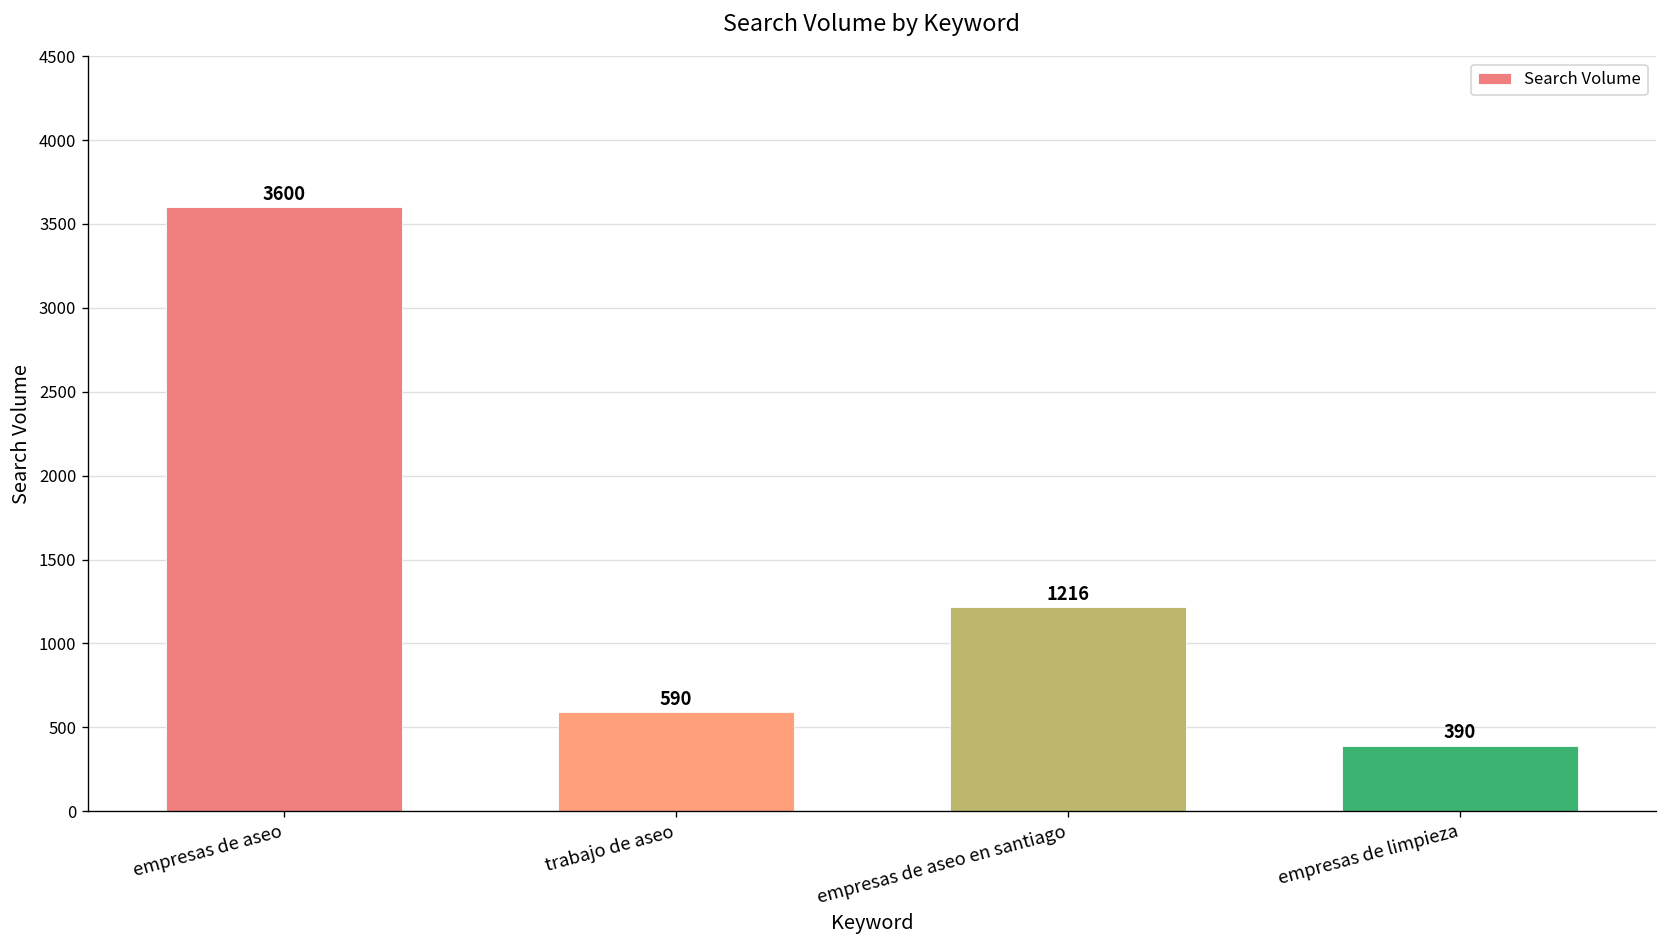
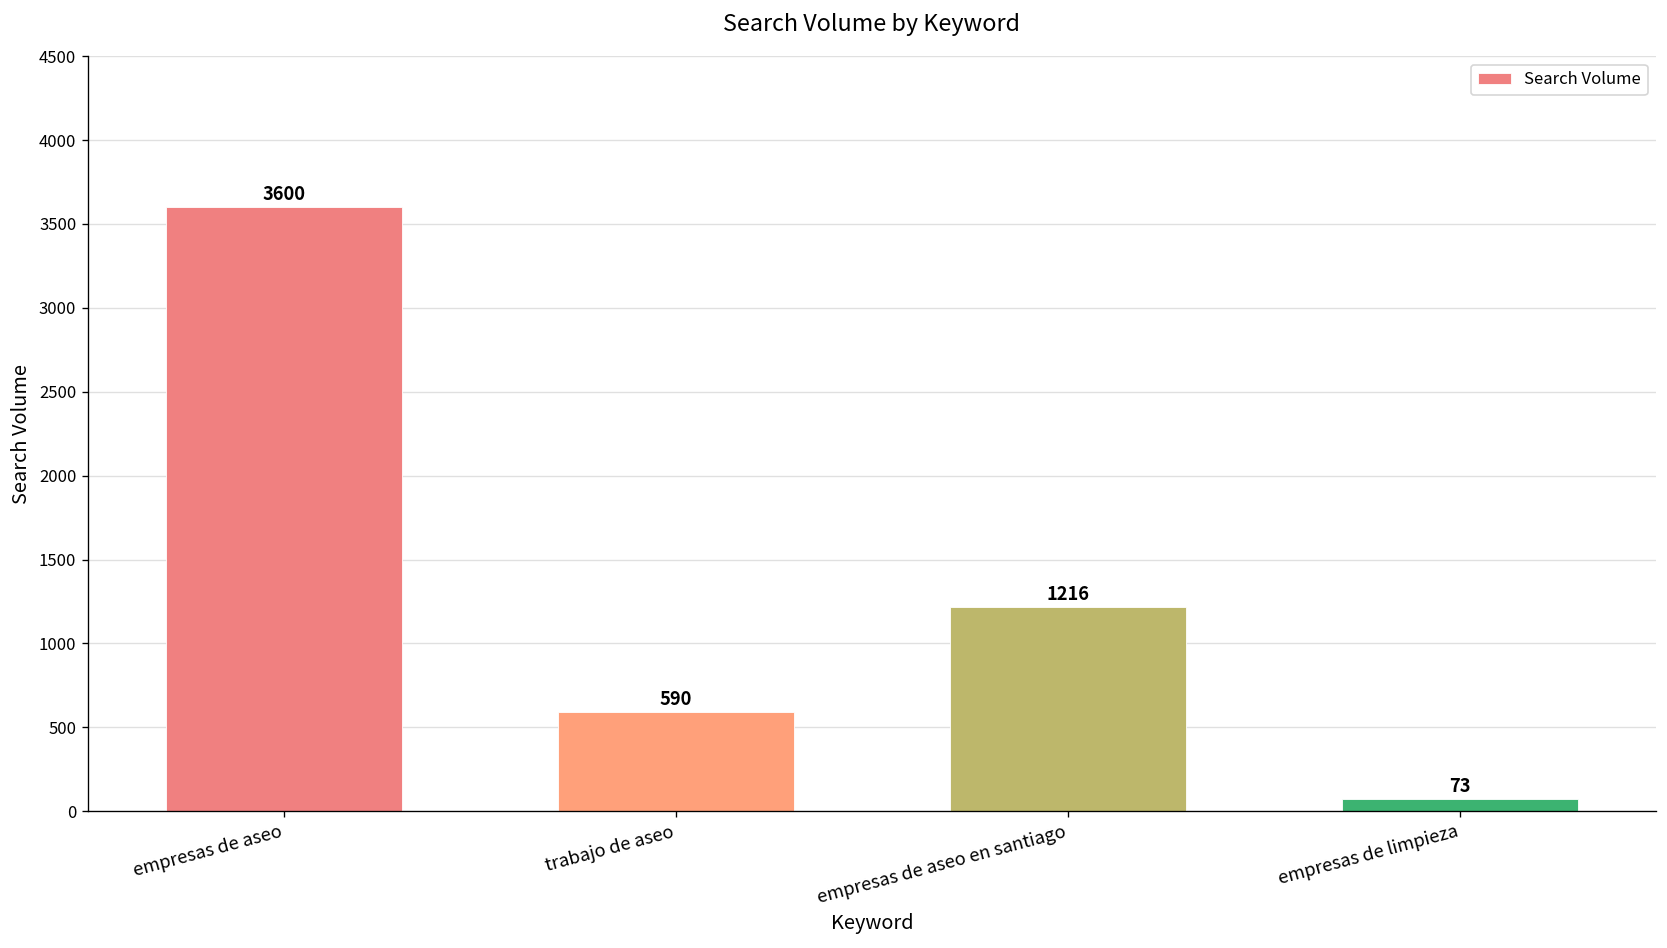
empresas de limpieza: 390 -> 73
